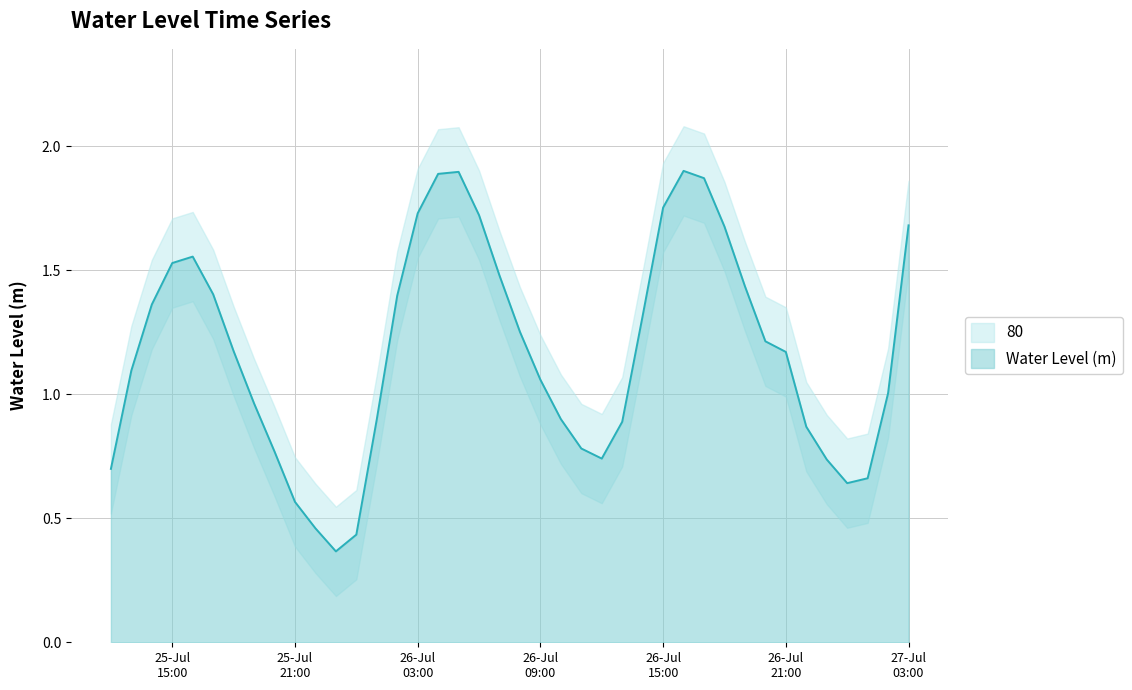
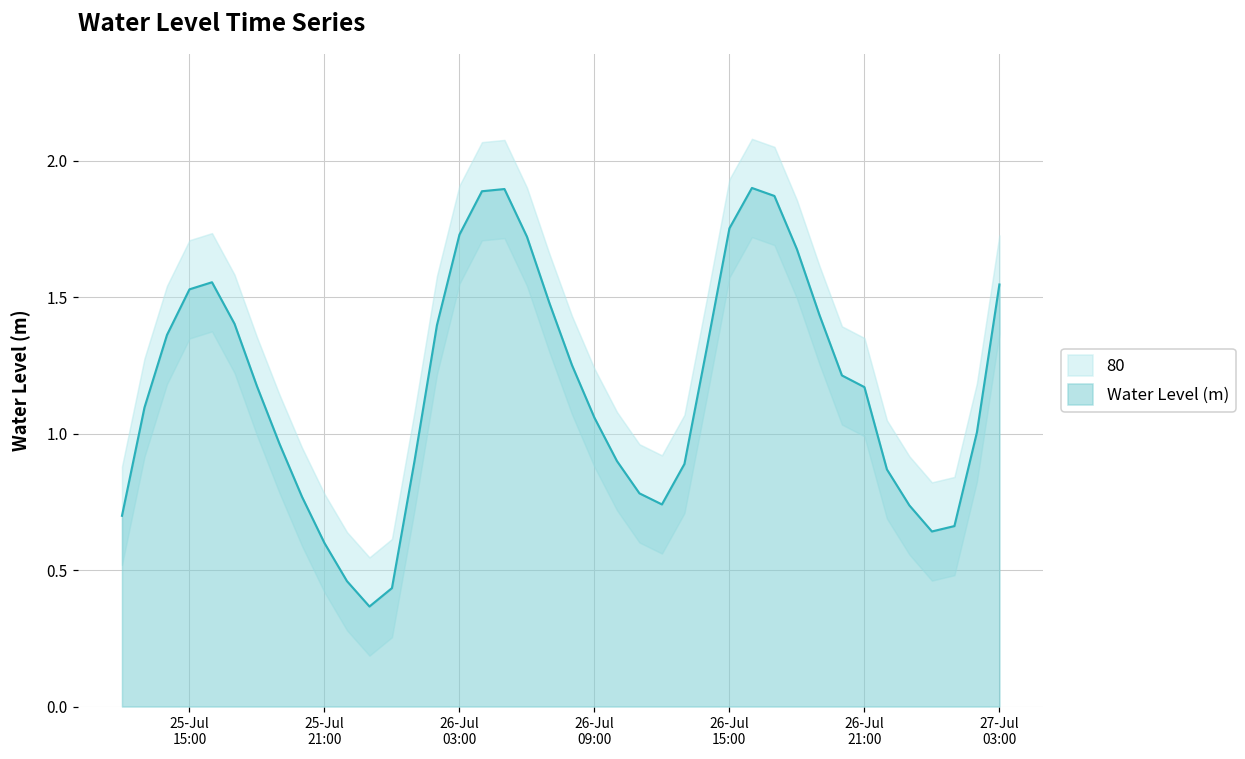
Water Level (m), 25-Jul 21:00: 0.57 -> 0.60
Water Level (m), 27-Jul 03:00: 1.68 -> 1.55
